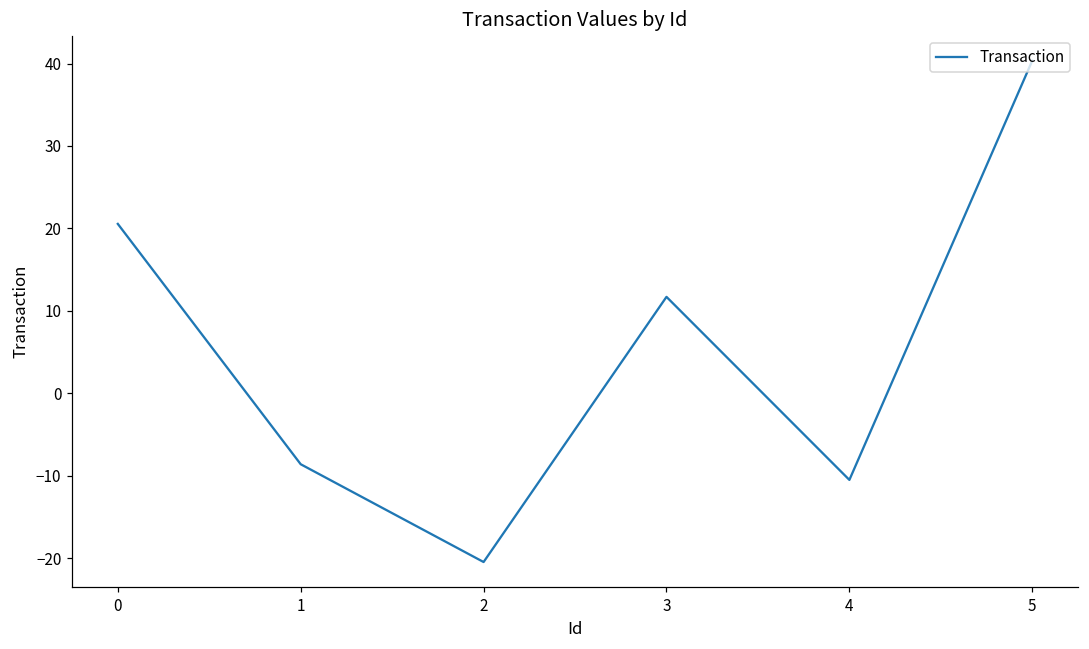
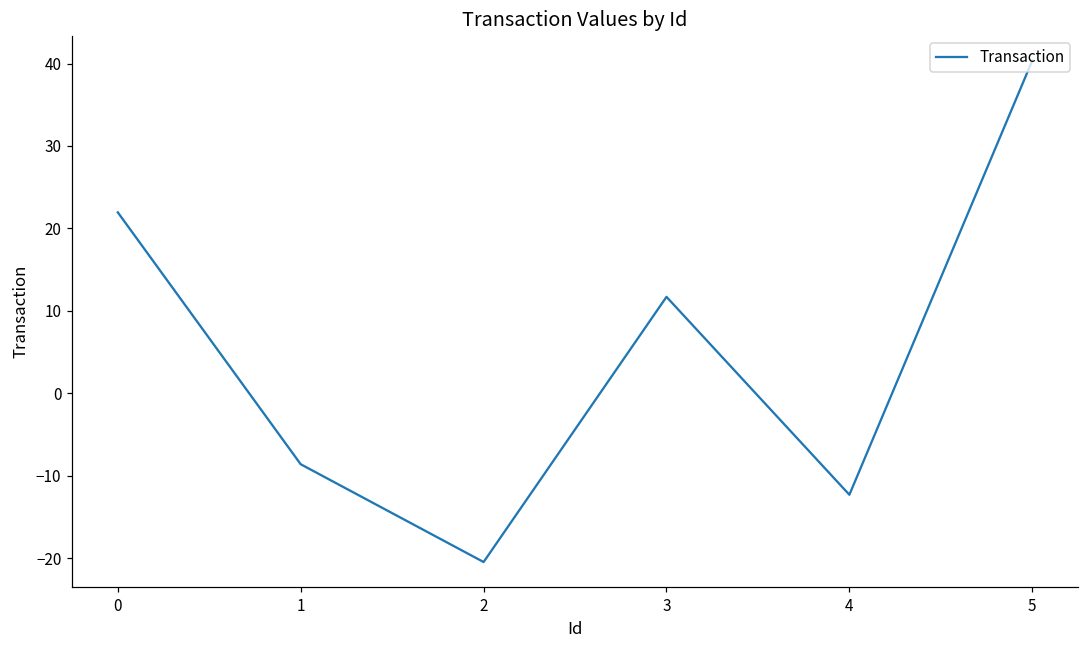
0: 21 -> 22
4: -11 -> -12
